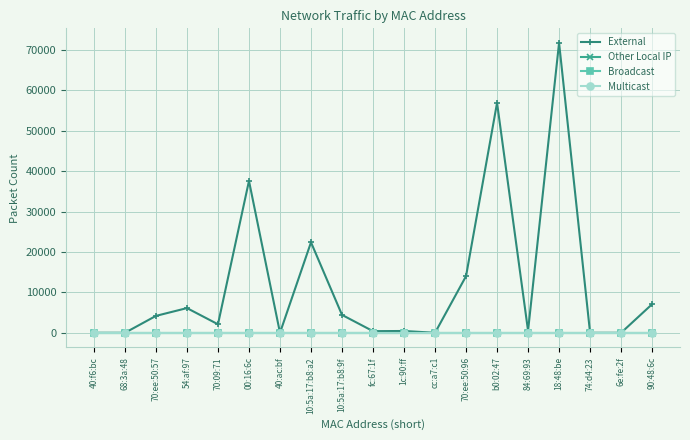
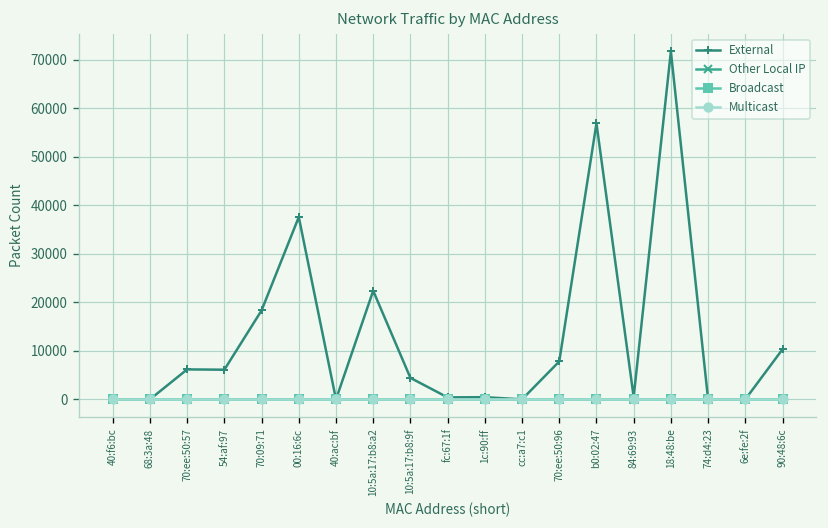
External, 70:ee:50:57: 4000 -> 6000
External, 70:09:71: 2000 -> 18000
External, 70:ee:50:96: 14000 -> 8000
External, 90:48:6c: 7000 -> 10000
